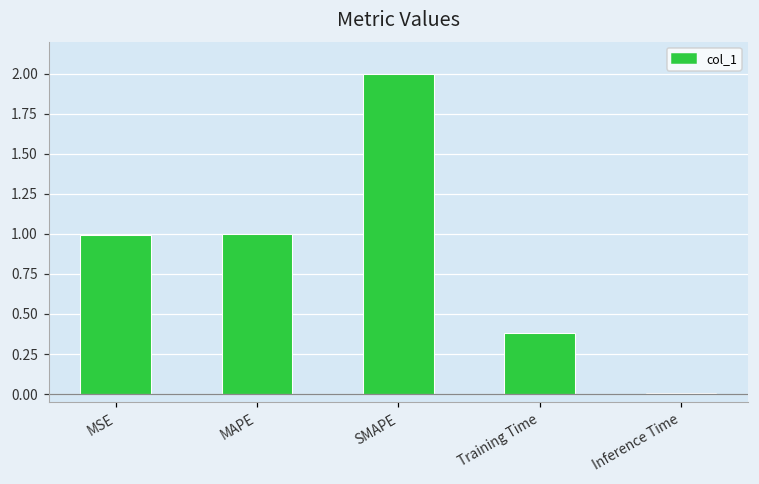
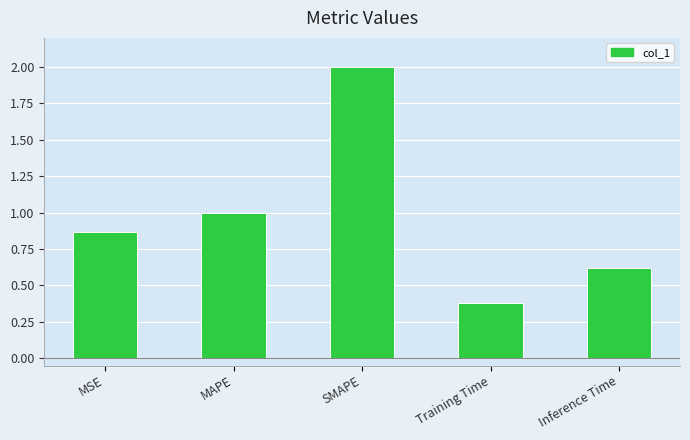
MSE: 0.99 -> 0.86
Inference Time: 0.01 -> 0.62
